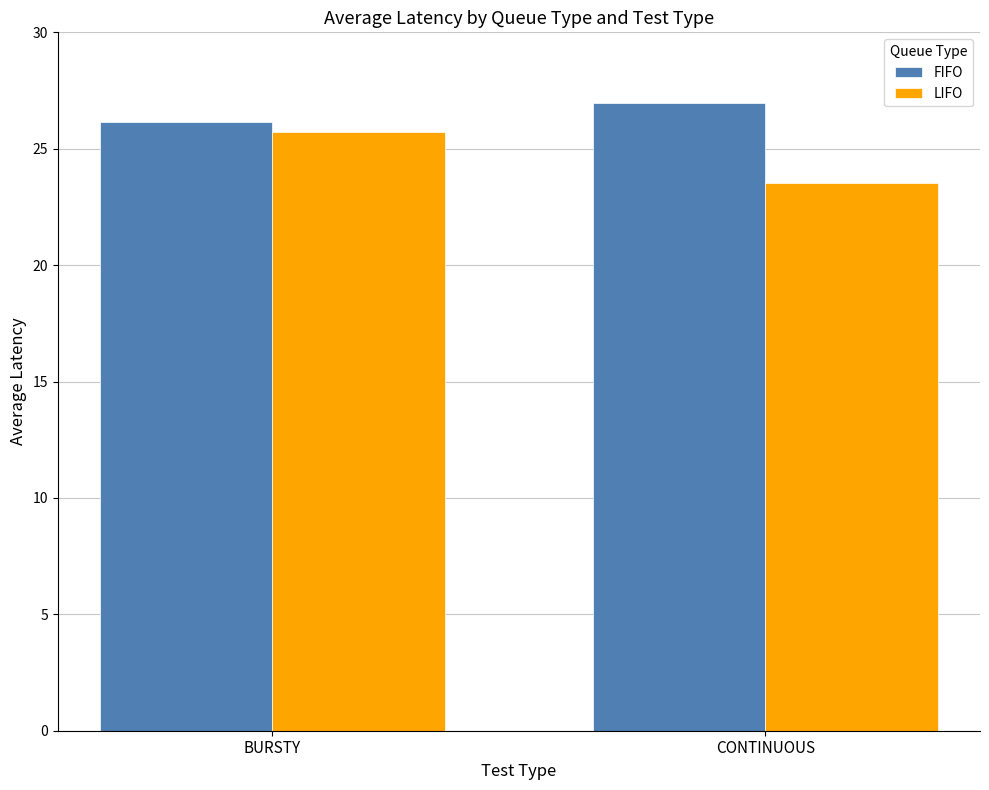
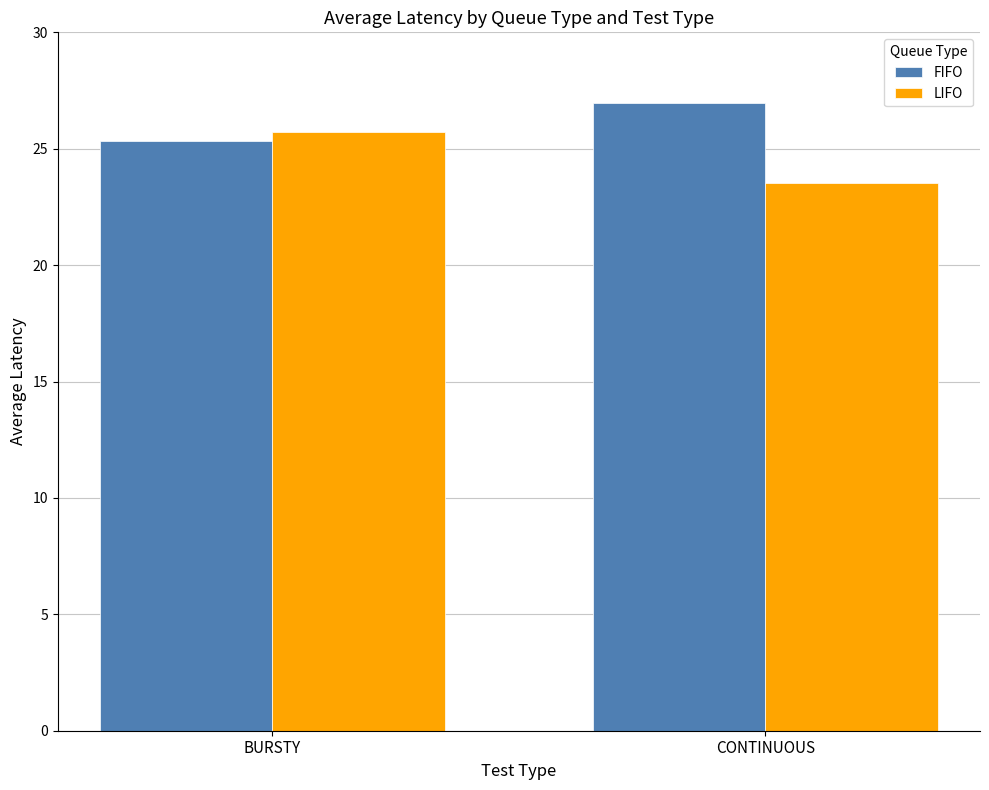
FIFO, BURSTY: 26.2 -> 25.4
